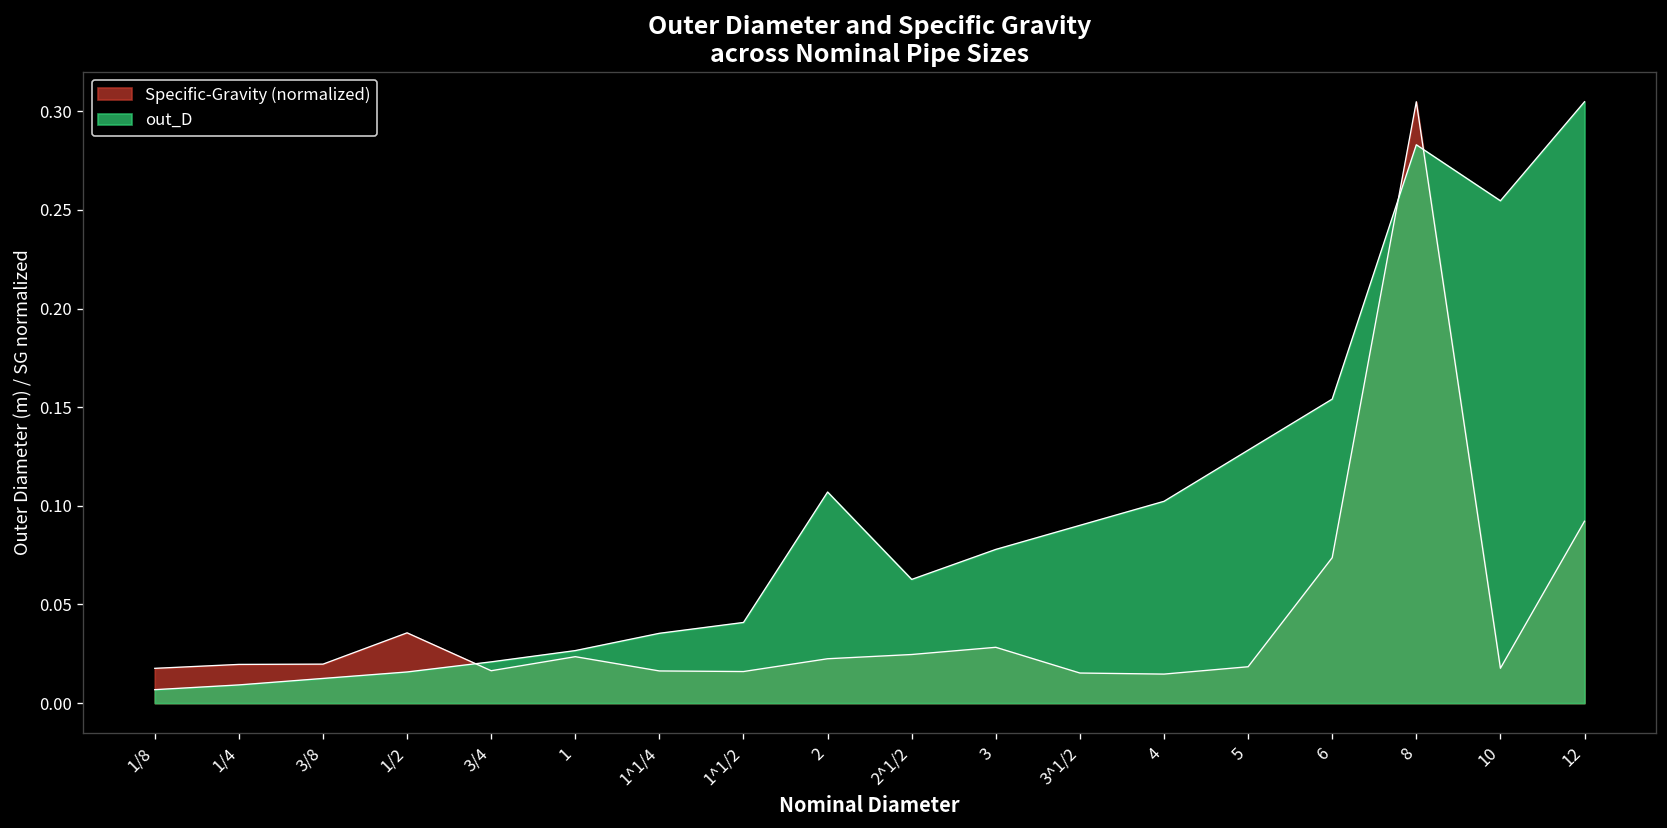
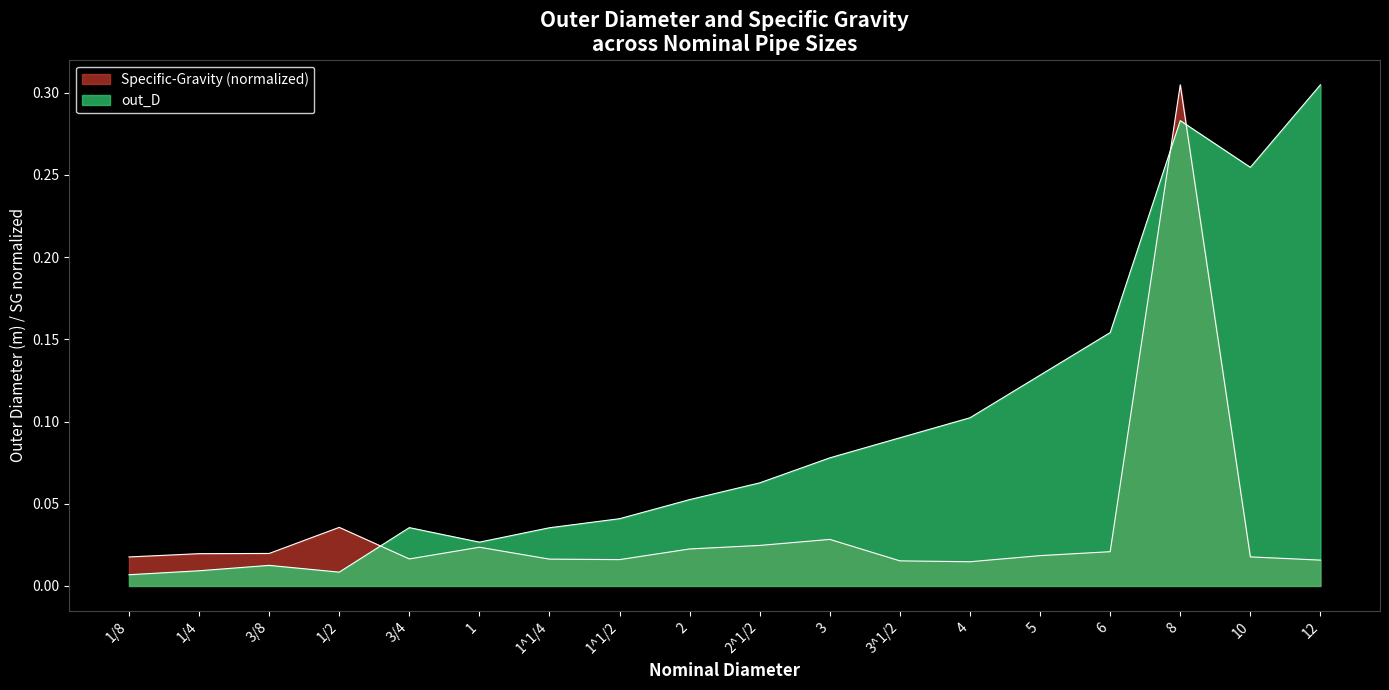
out_D, 1/2: 0.016 -> 0.008
out_D, 3/4: 0.021 -> 0.035
out_D, 2: 0.107 -> 0.053
Specific-Gravity (normalized), 6: 0.074 -> 0.021
Specific-Gravity (normalized), 12: 0.092 -> 0.016
